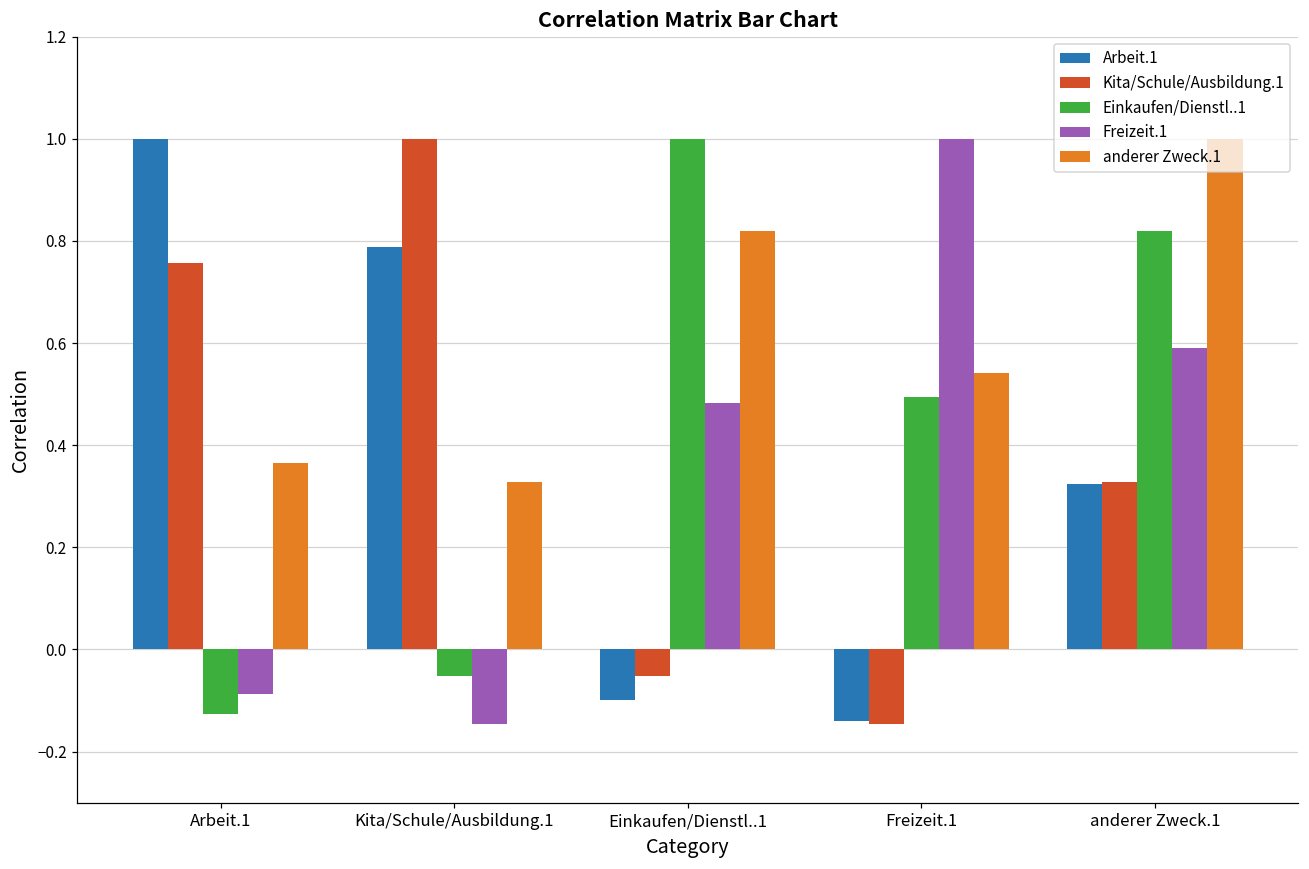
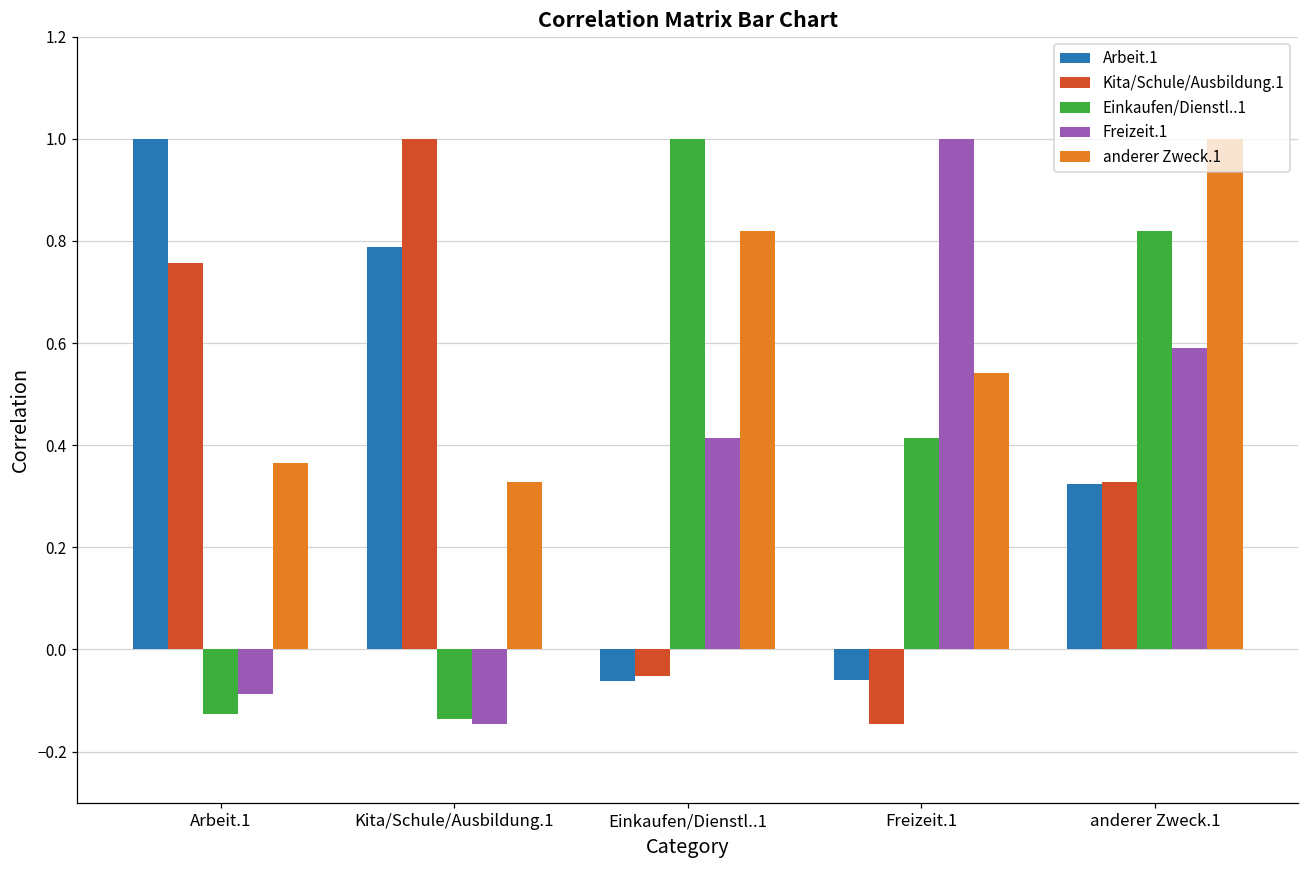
Einkaufen/Dienstl..1, Kita/Schule/Ausbildung.1: -0.05 -> -0.14
Arbeit.1, Einkaufen/Dienstl..1: -0.10 -> -0.06
Freizeit.1, Einkaufen/Dienstl..1: 0.48 -> 0.41
Arbeit.1, Freizeit.1: -0.14 -> -0.06
Einkaufen/Dienstl..1, Freizeit.1: 0.49 -> 0.41
